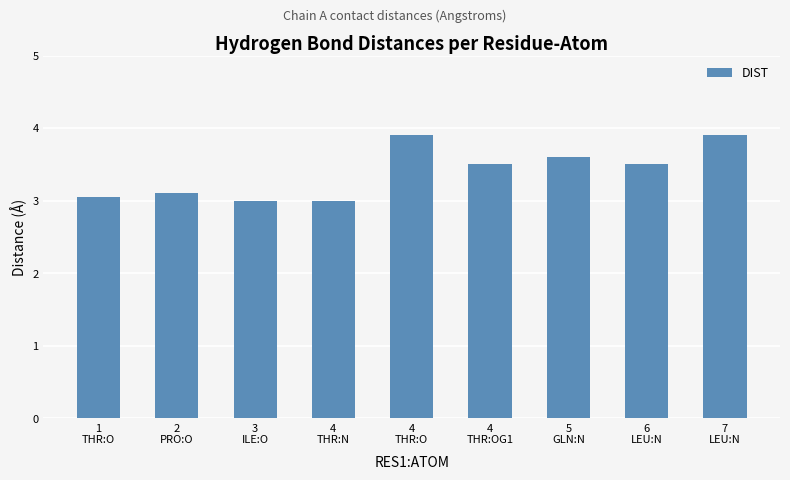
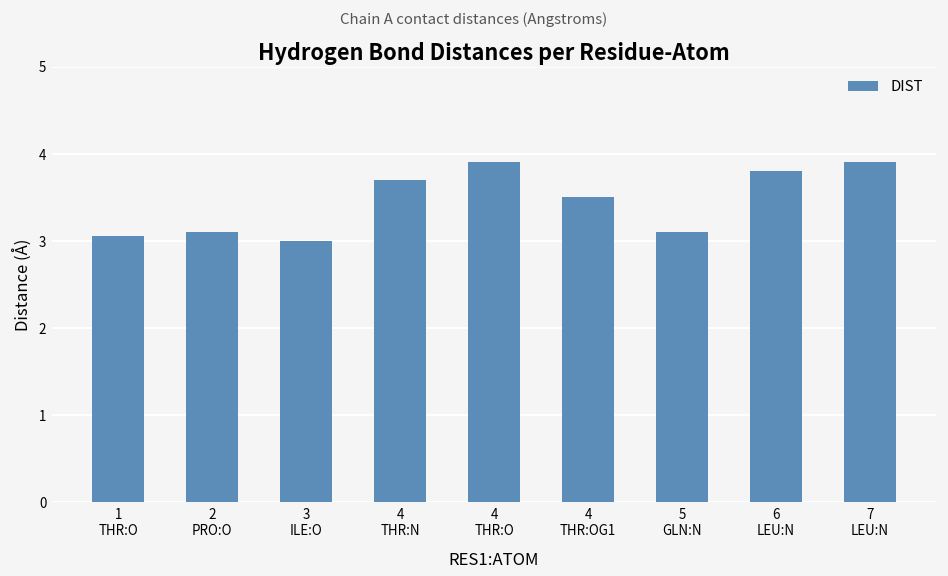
4 THR:N: 3.0 -> 3.7
5 GLN:N: 3.6 -> 3.1
6 LEU:N: 3.5 -> 3.8
